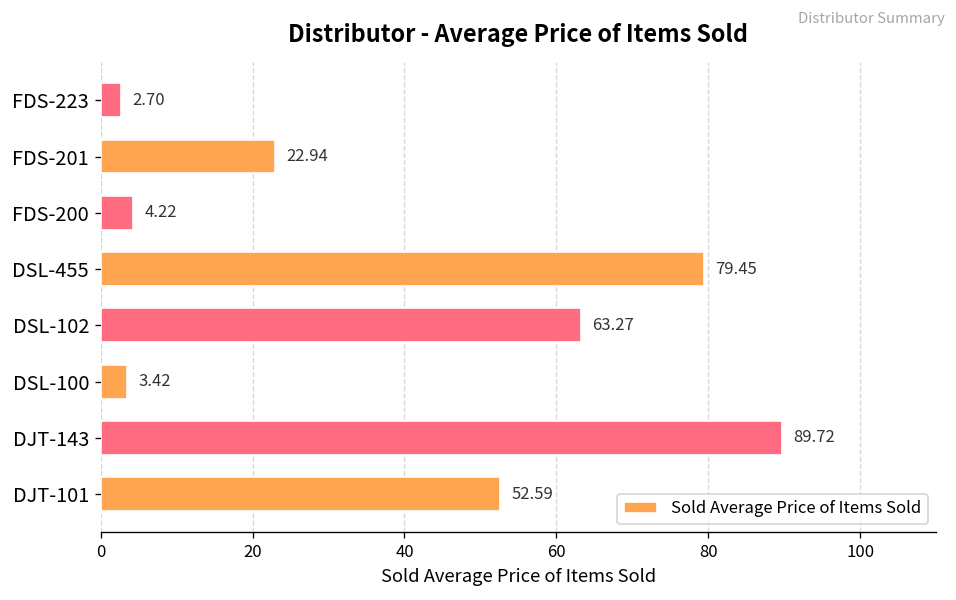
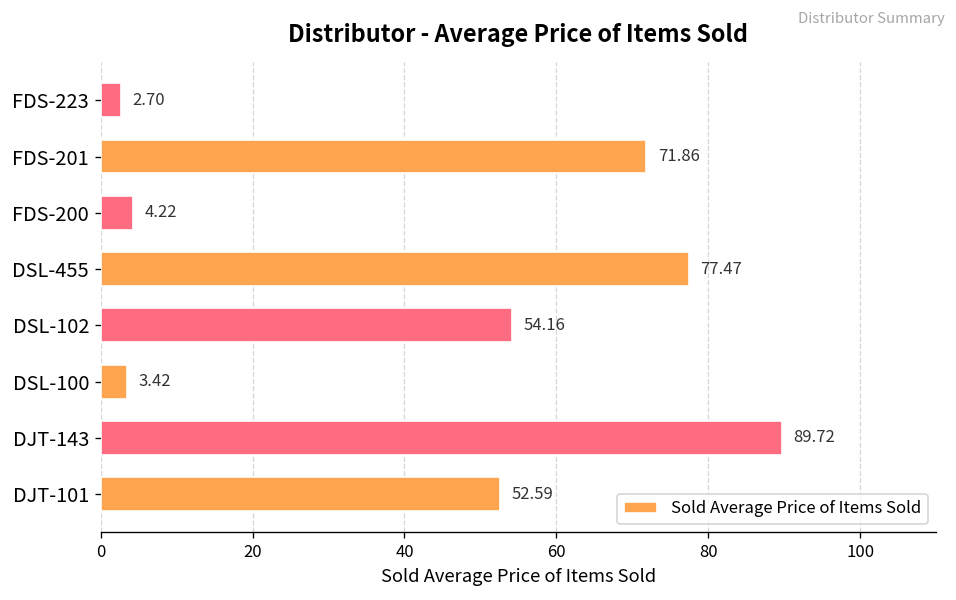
FDS-201: 22.94 -> 71.86
DSL-455: 79.45 -> 77.47
DSL-102: 63.27 -> 54.16
